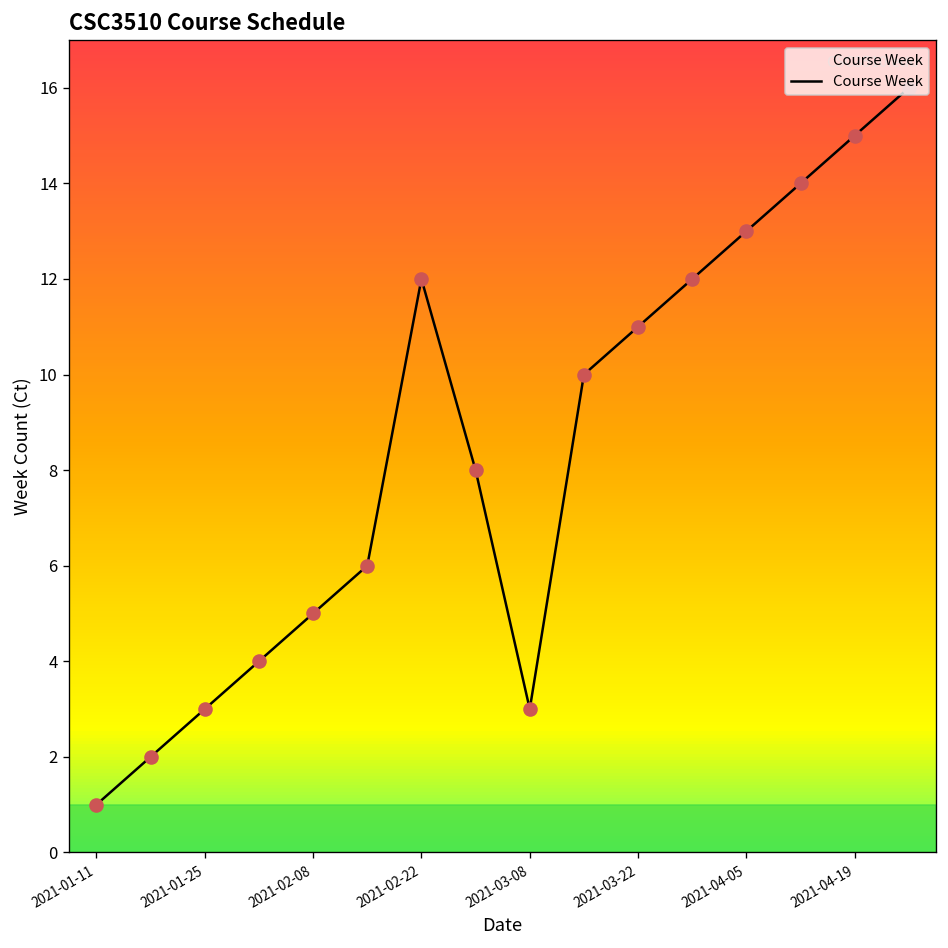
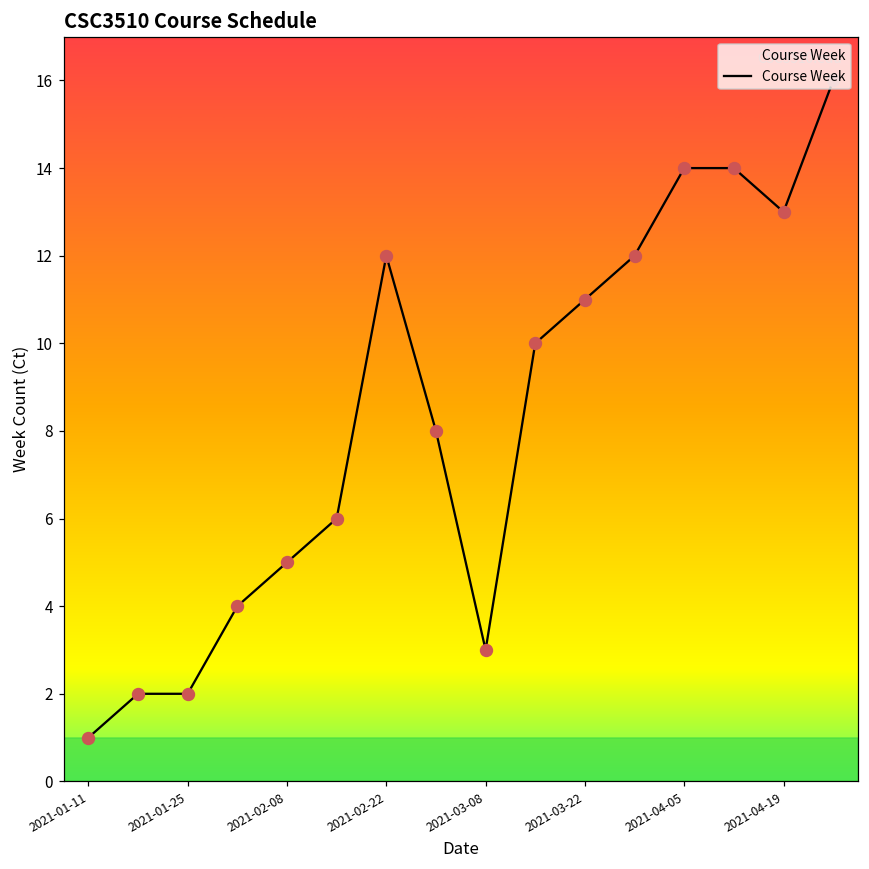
2021-01-25: 3 -> 2
2021-04-05: 13 -> 14
2021-04-19: 15 -> 13
